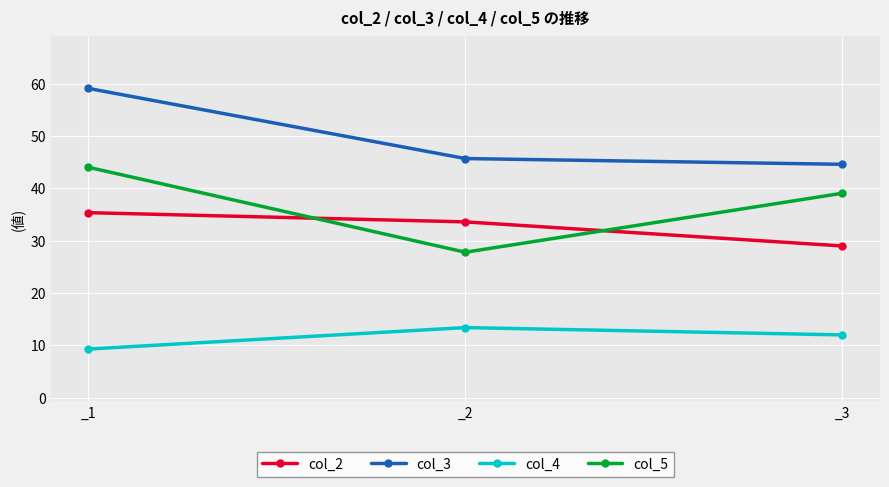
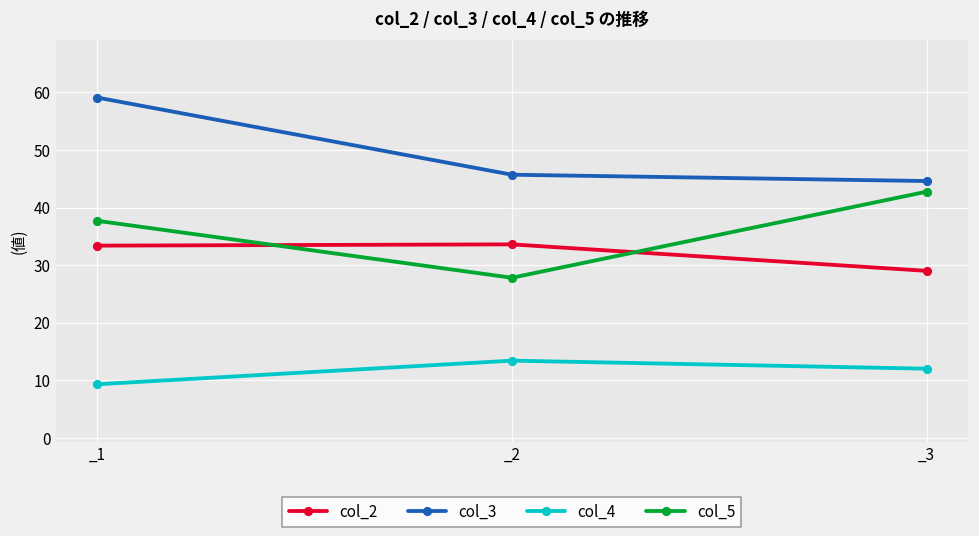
col_2, _1: 35 -> 33
col_5, _1: 44 -> 38
col_5, _3: 39 -> 43
